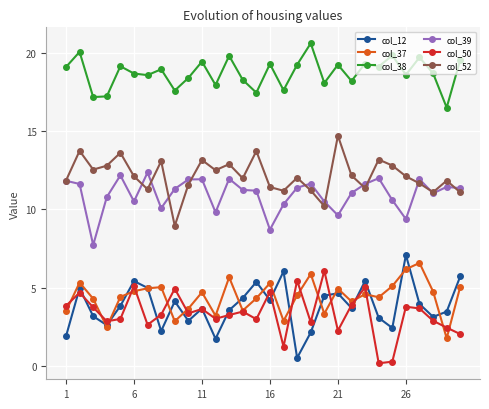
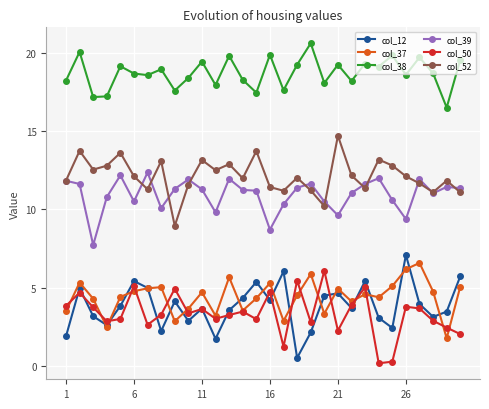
col_38, 1: 19.1 -> 18.3
col_39, 11: 11.9 -> 11.3
col_38, 16: 19.3 -> 19.9
